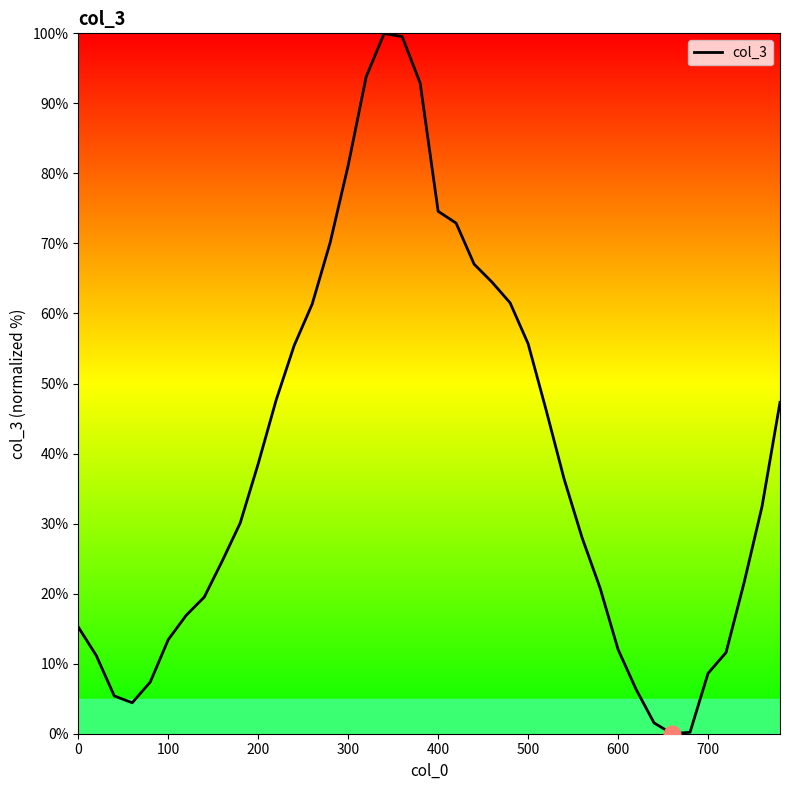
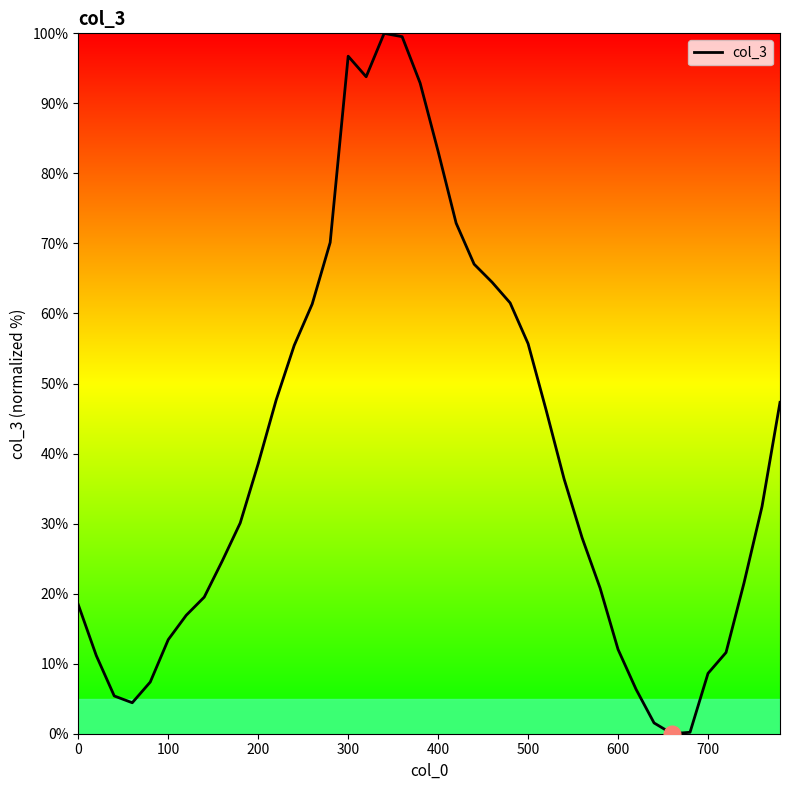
col_3, 0: 15% -> 18%
col_3, 300: 81% -> 97%
col_3, 400: 75% -> 83%
